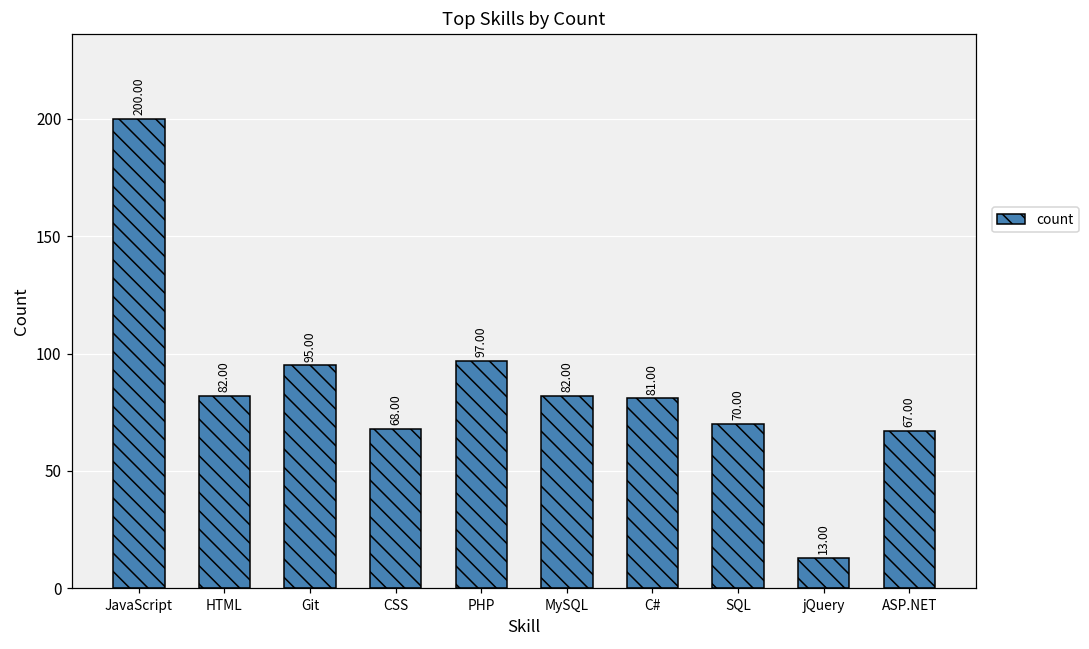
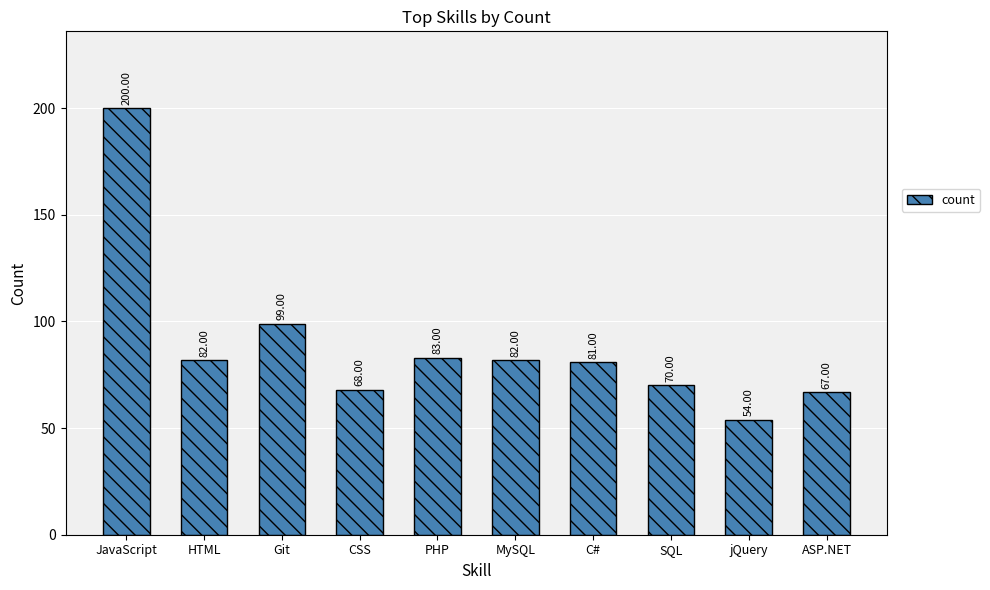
Git: 95.00 -> 99.00
PHP: 97.00 -> 83.00
jQuery: 13.00 -> 54.00
